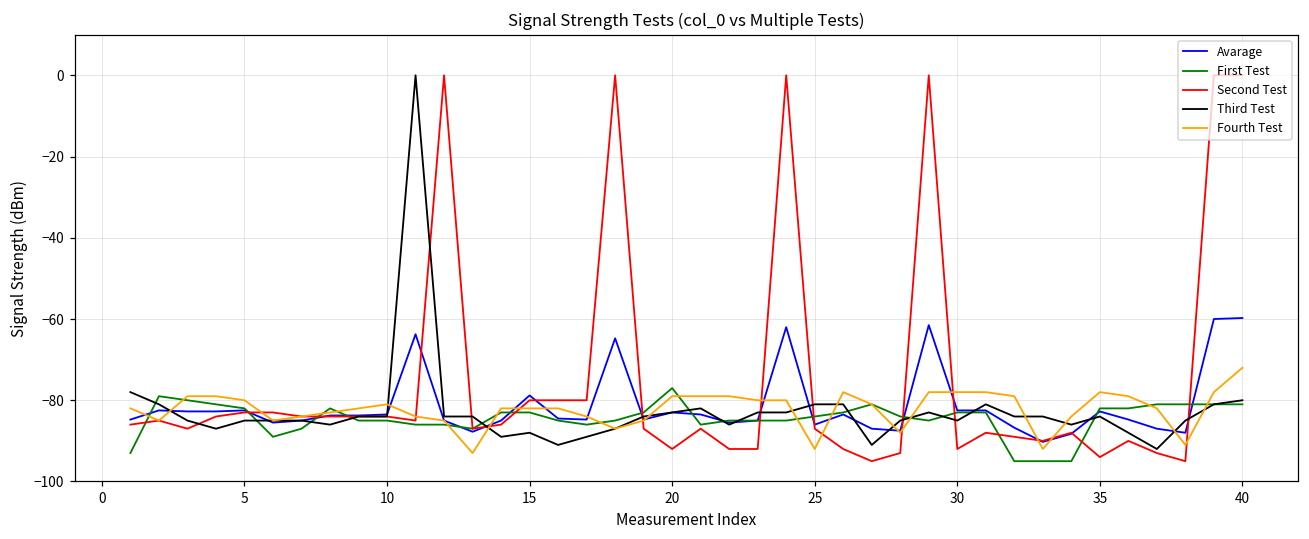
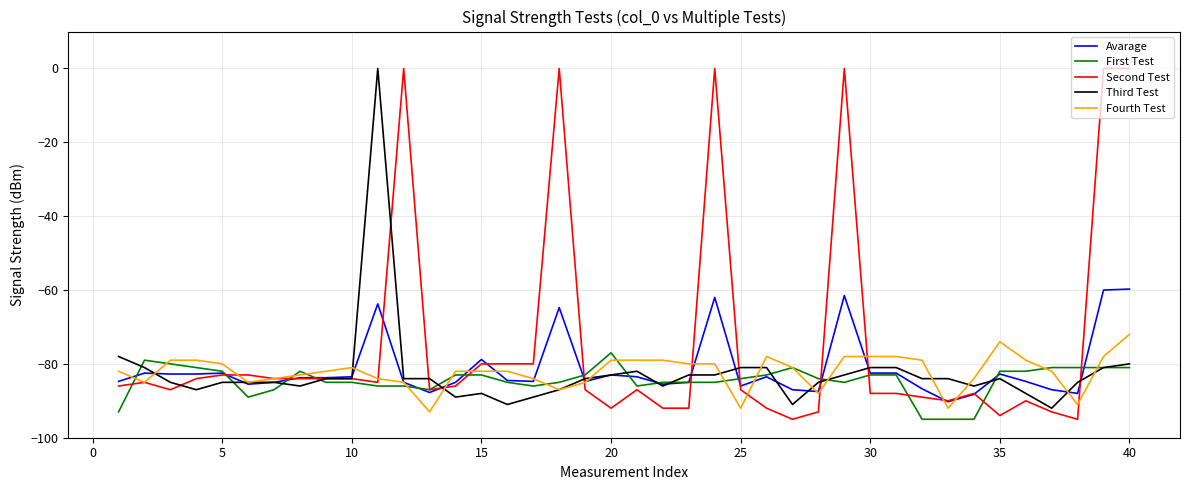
Second Test, 30: -92 -> -88
Third Test, 30: -85 -> -81
Fourth Test, 35: -78 -> -74
